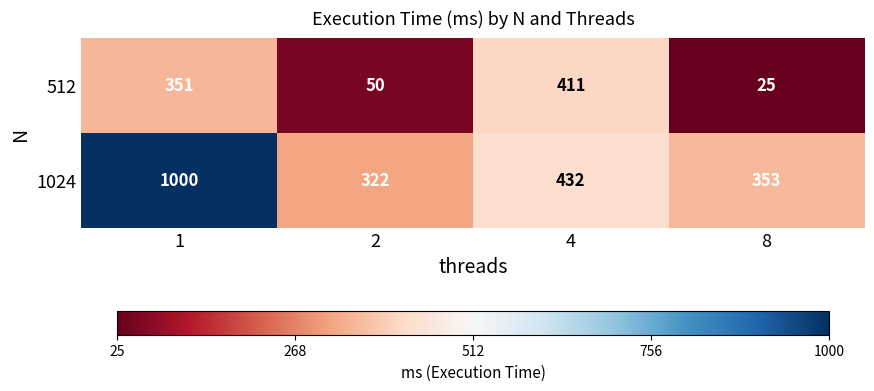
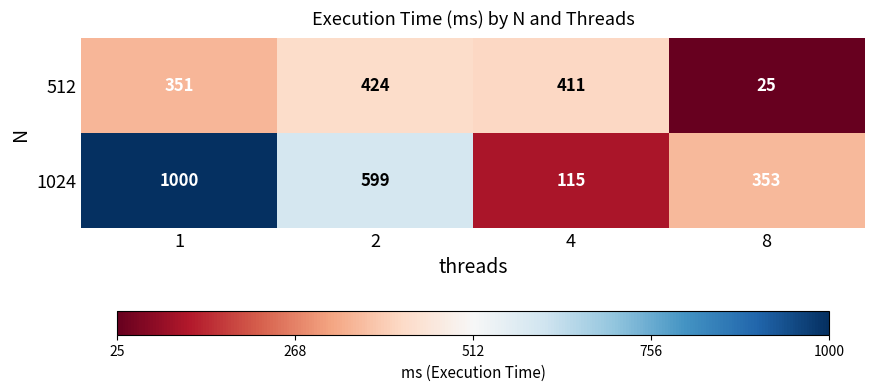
512, 2: 50 -> 424
1024, 2: 322 -> 599
1024, 4: 432 -> 115
